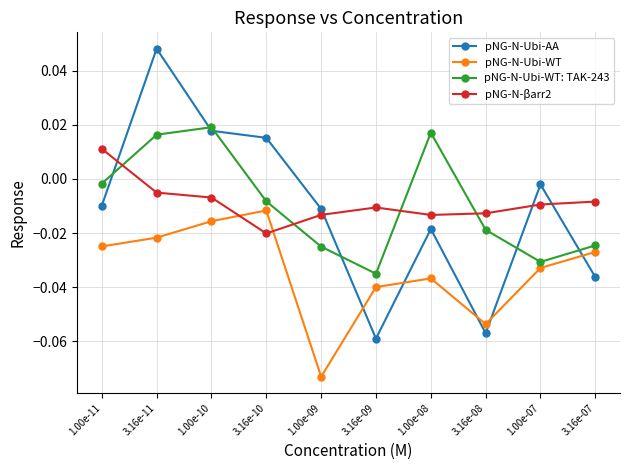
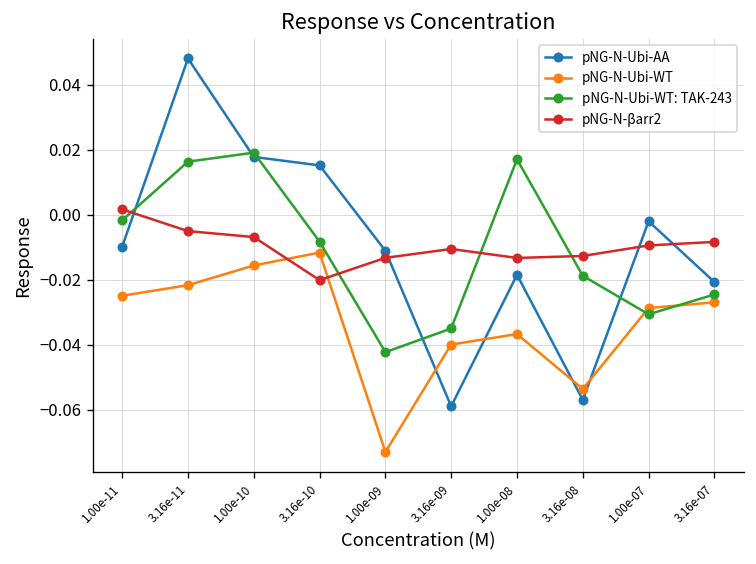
pNG-N-βarr2, 1.00e-11: 0.011 -> 0.002
pNG-N-Ubi-WT: TAK-243, 1.00e-09: -0.025 -> -0.042
pNG-N-Ubi-WT, 1.00e-07: -0.033 -> -0.029
pNG-N-Ubi-AA, 3.16e-07: -0.036 -> -0.021
